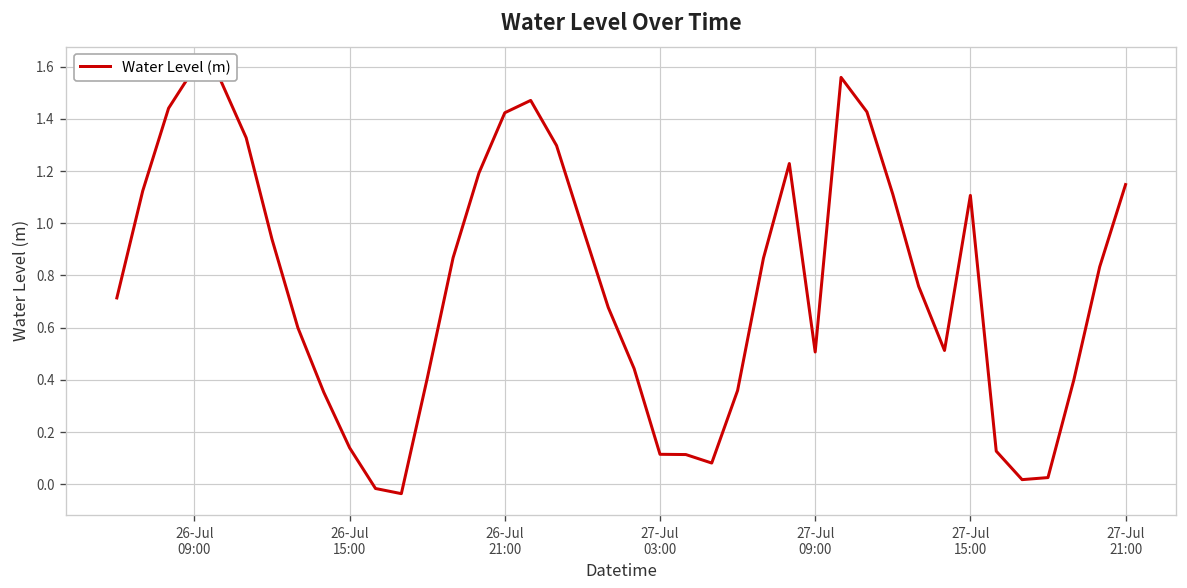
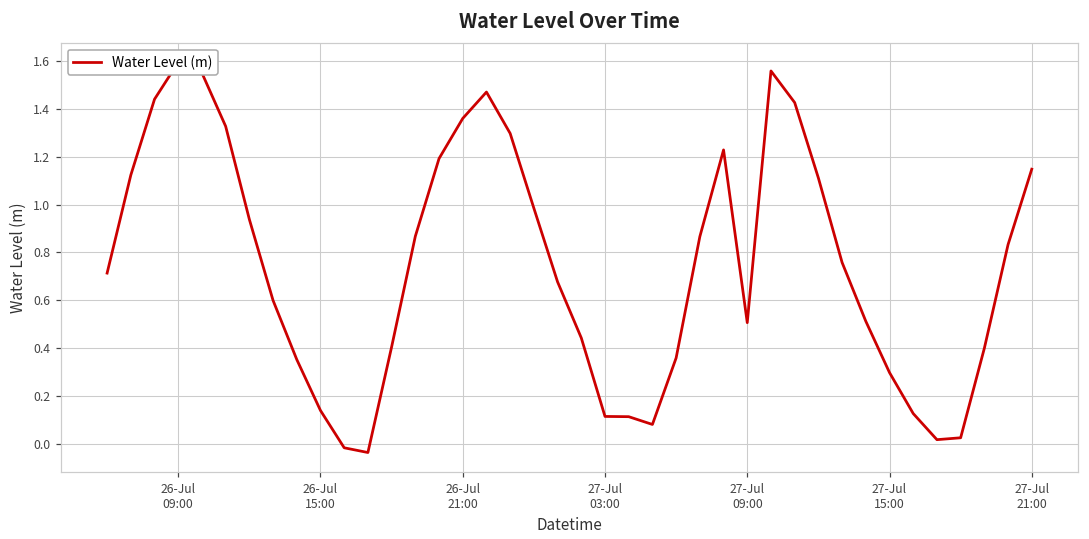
26-Jul 21:00: 1.42 -> 1.36
27-Jul 15:00: 1.11 -> 0.30
